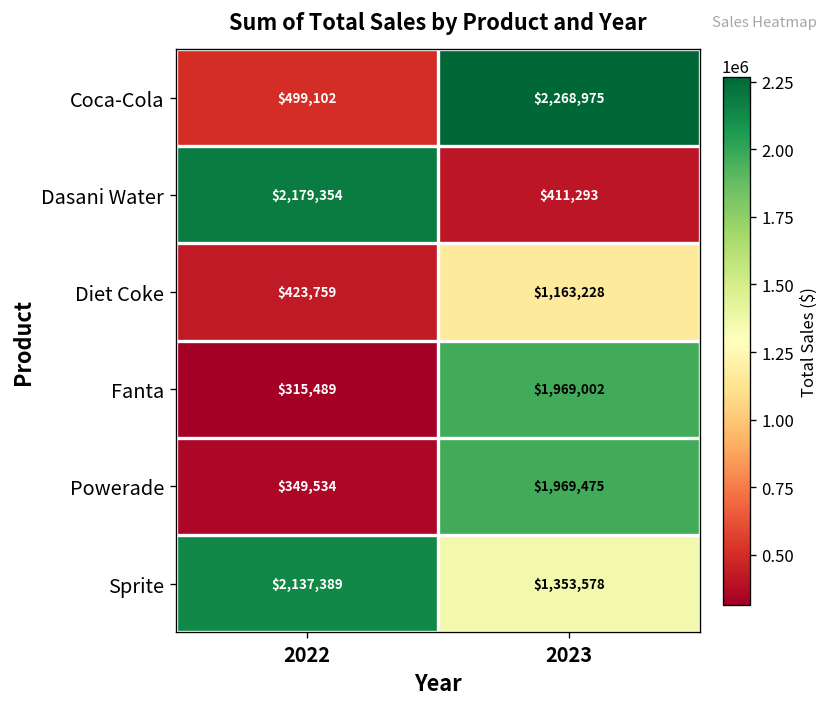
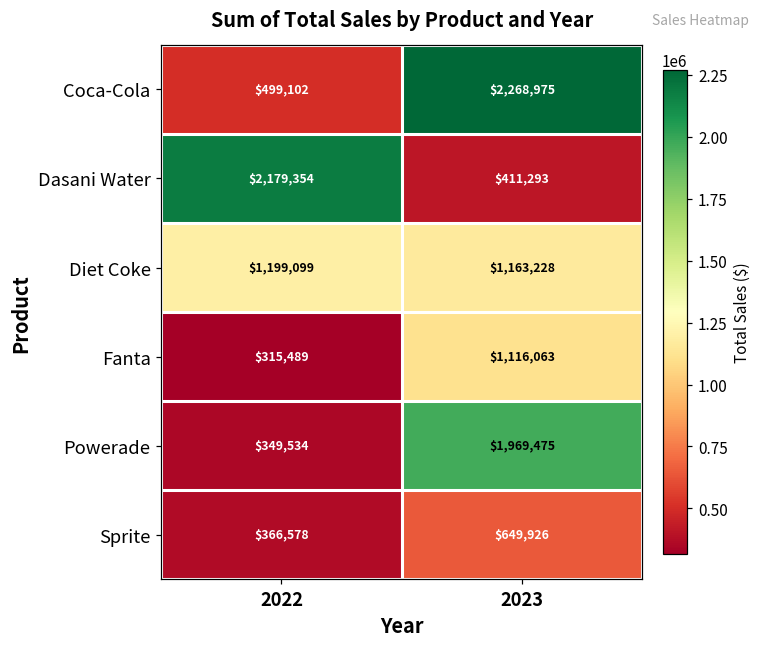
Diet Coke, 2022: $423,759 -> $1,199,099
Fanta, 2023: $1,969,002 -> $1,116,063
Sprite, 2022: $2,137,389 -> $366,578
Sprite, 2023: $1,353,578 -> $649,926
